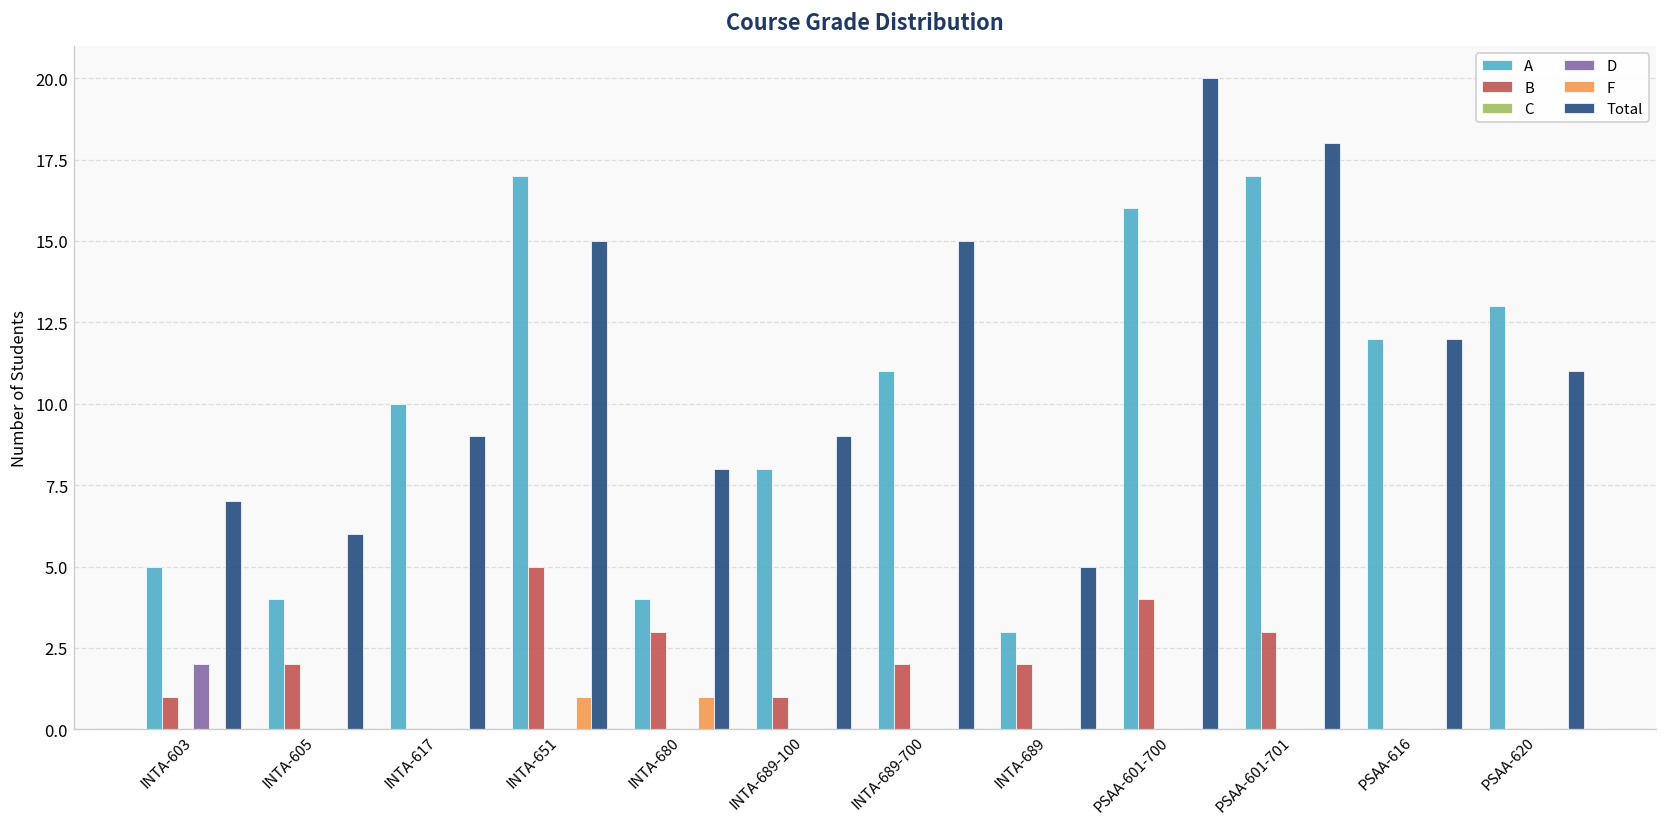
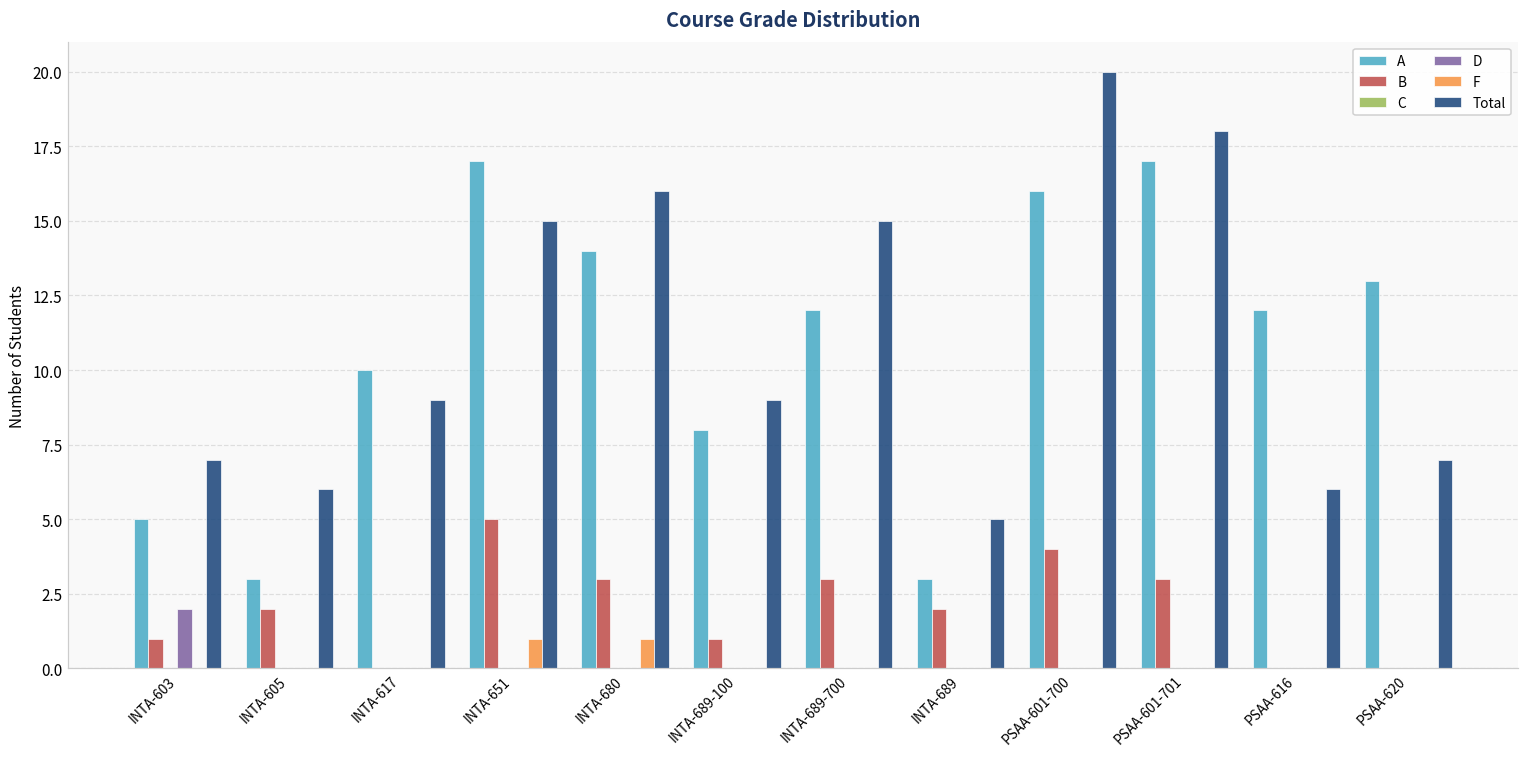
A, INTA-605: 4 -> 3
A, INTA-680: 4 -> 14
Total, INTA-680: 8 -> 16
A, INTA-689-700: 11 -> 12
B, INTA-689-700: 2 -> 3
Total, PSAA-616: 12 -> 6
Total, PSAA-620: 11 -> 7
